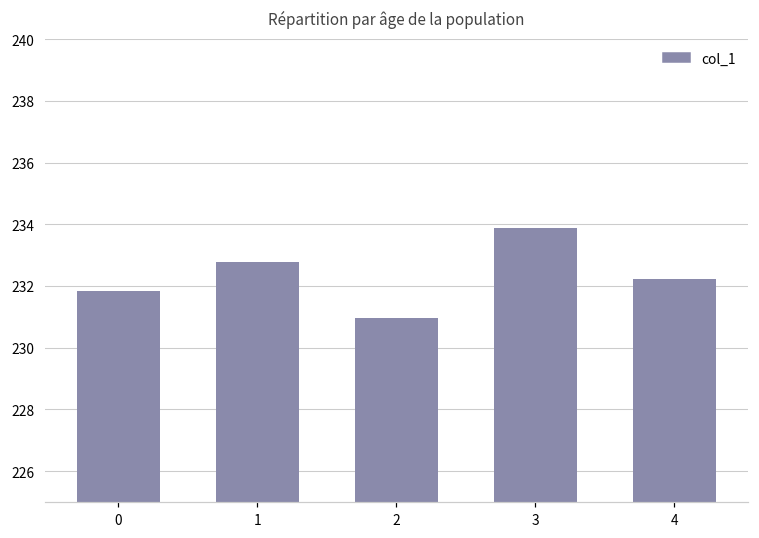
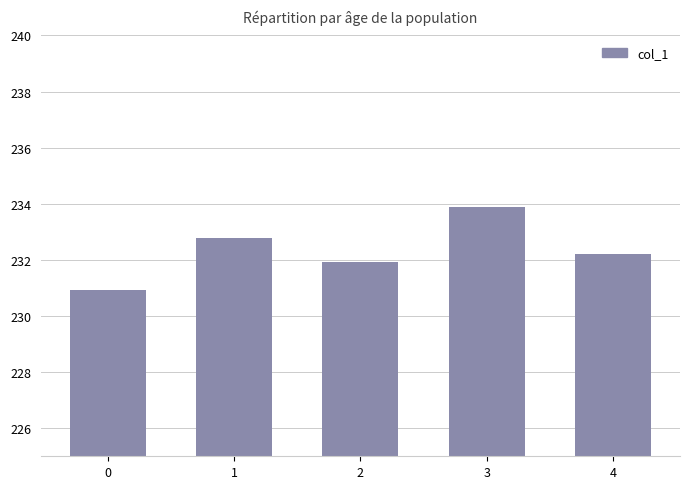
0: 231.8 -> 230.9
2: 230.9 -> 231.9
